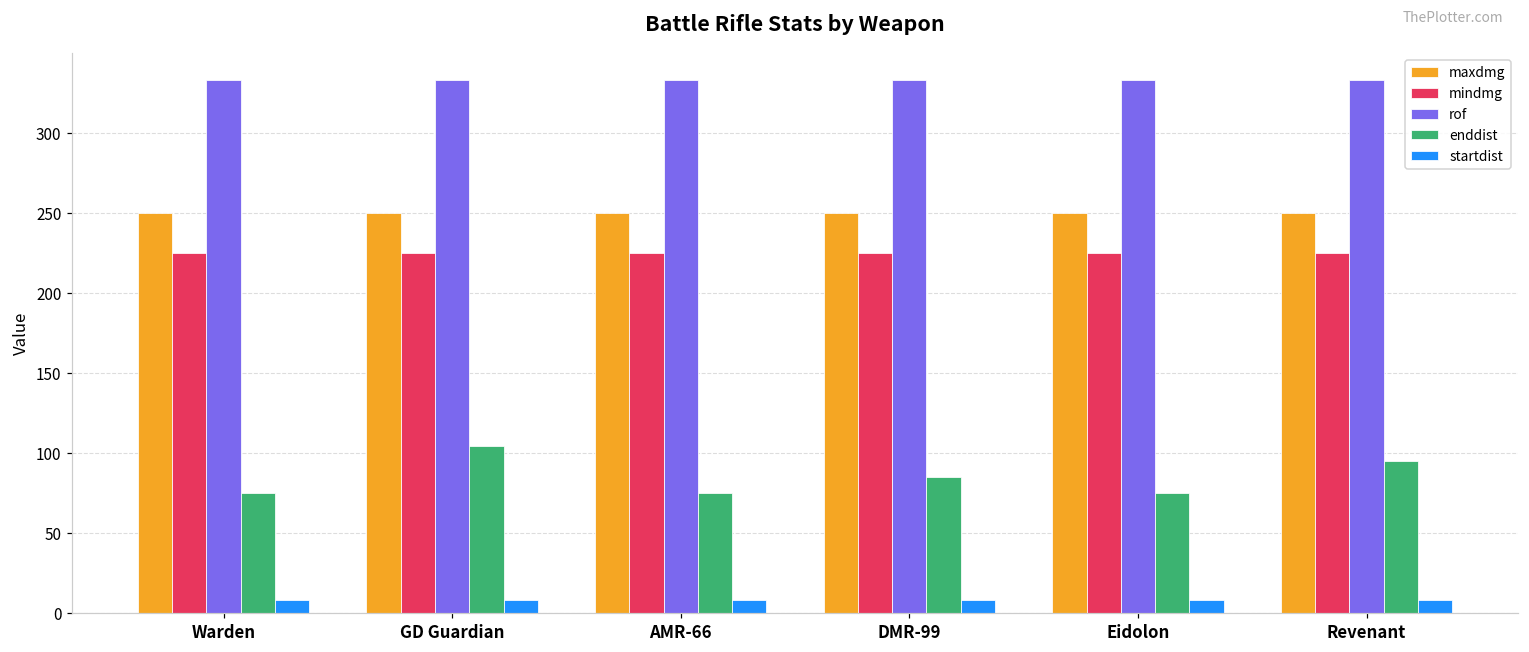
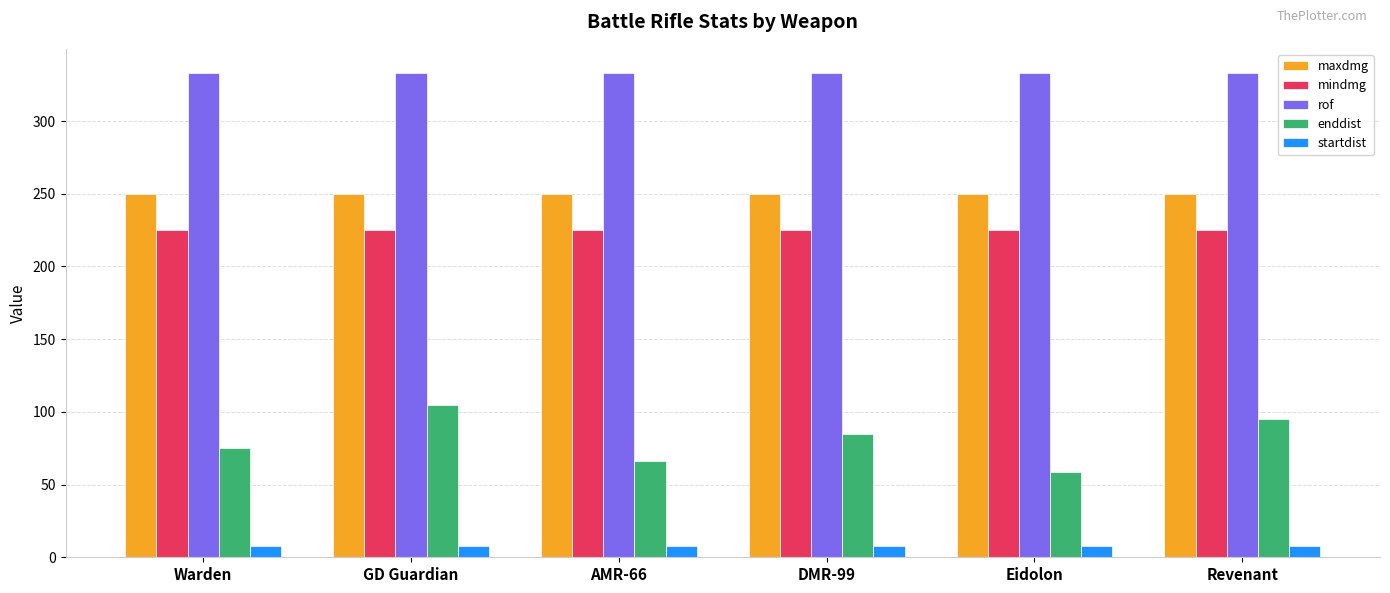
enddist, AMR-66: 75 -> 66
enddist, Eidolon: 75 -> 59
